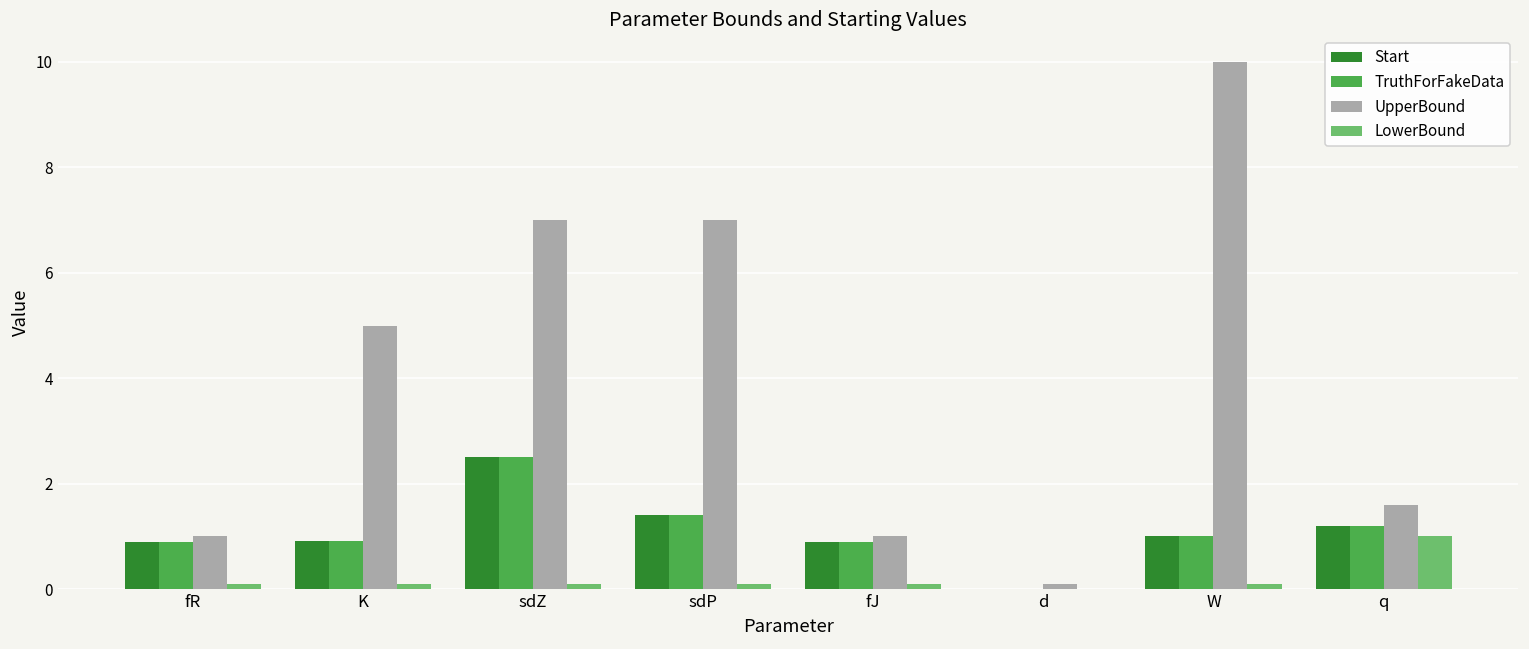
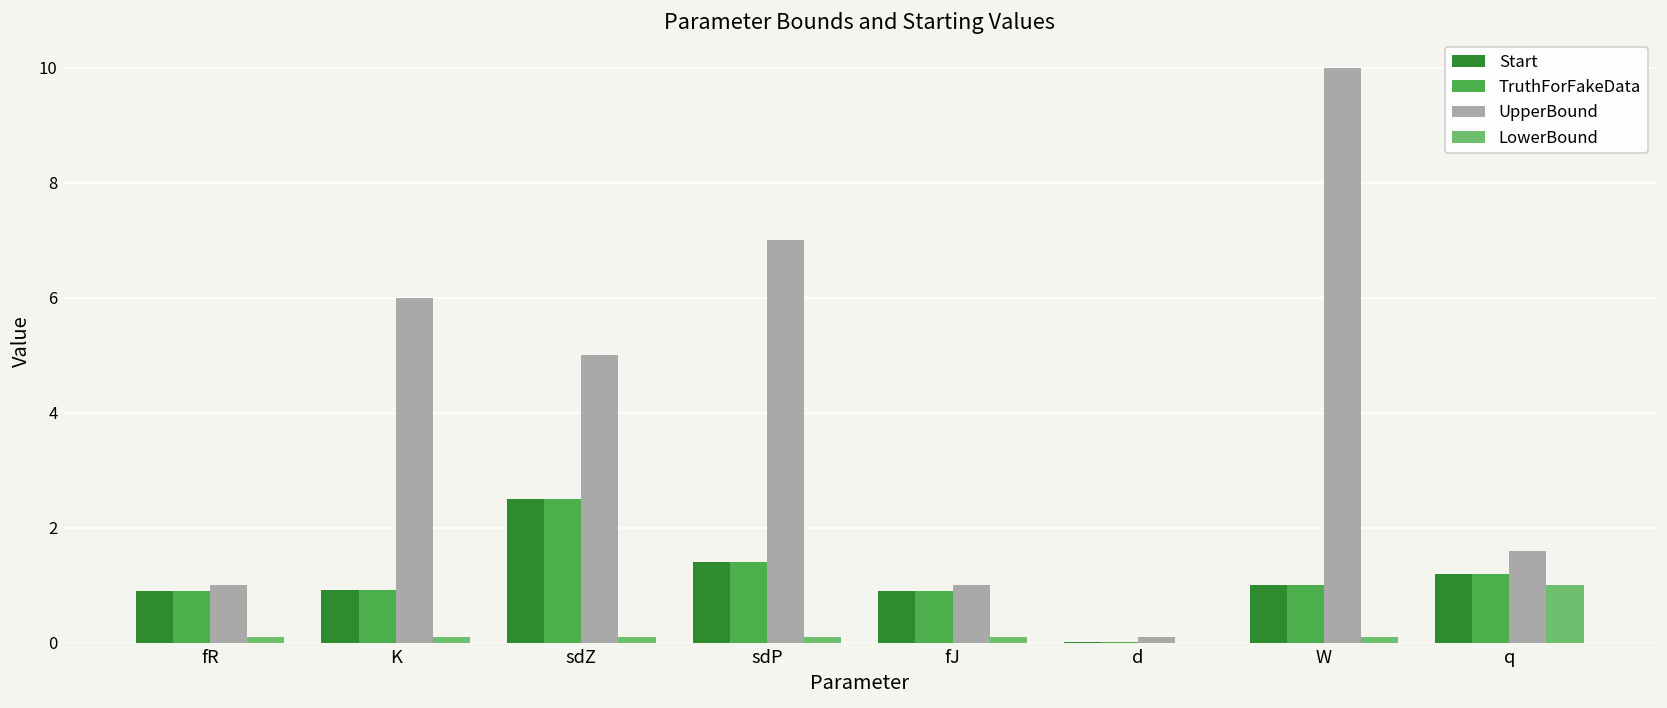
UpperBound, K: 5 -> 6
UpperBound, sdZ: 7 -> 5
